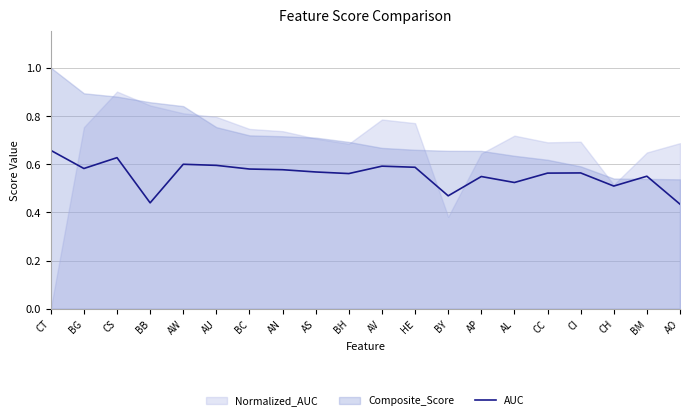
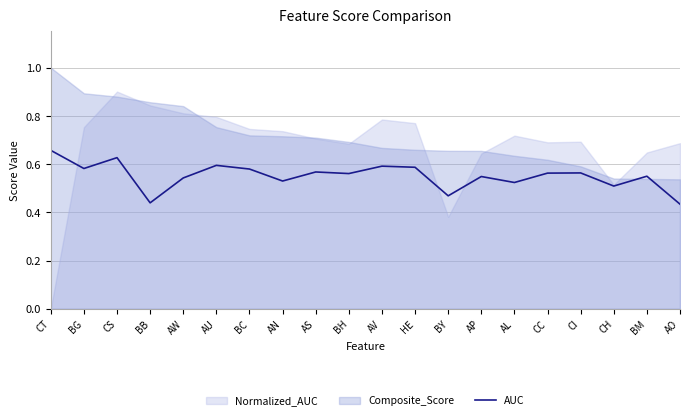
AUC, AW: 0.60 -> 0.54
AUC, AN: 0.58 -> 0.53
